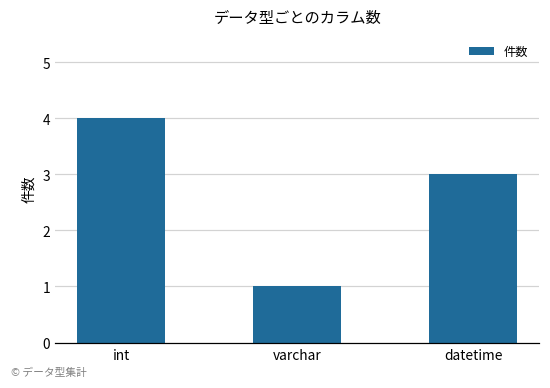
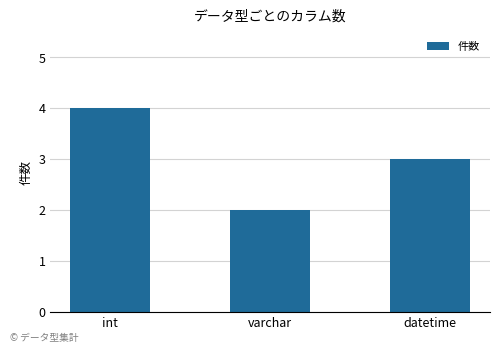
varchar: 1 -> 2
